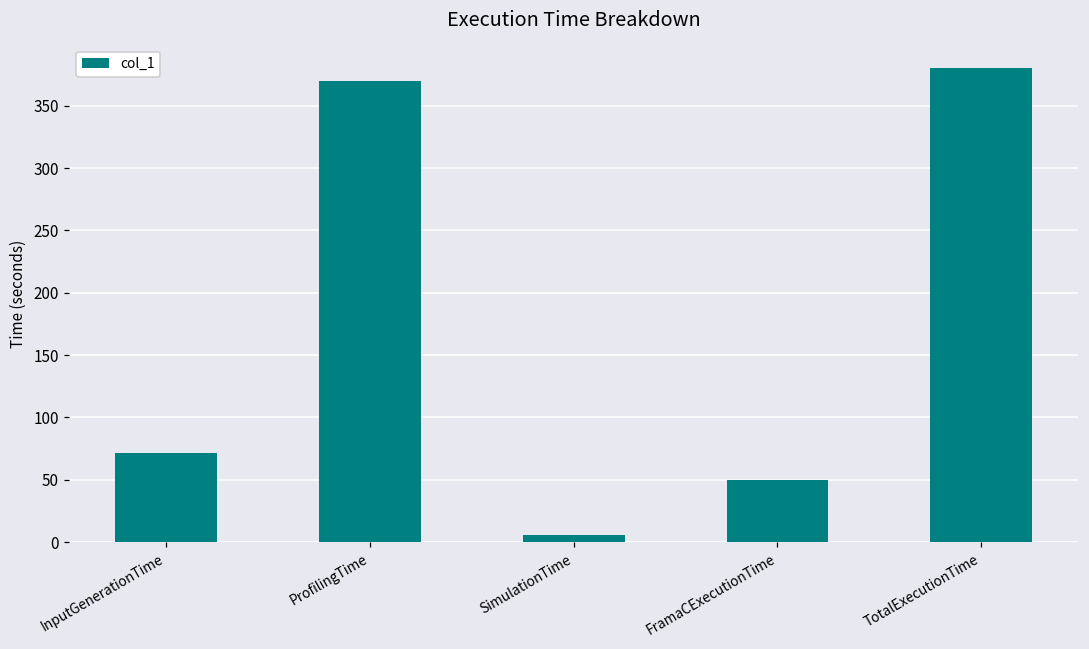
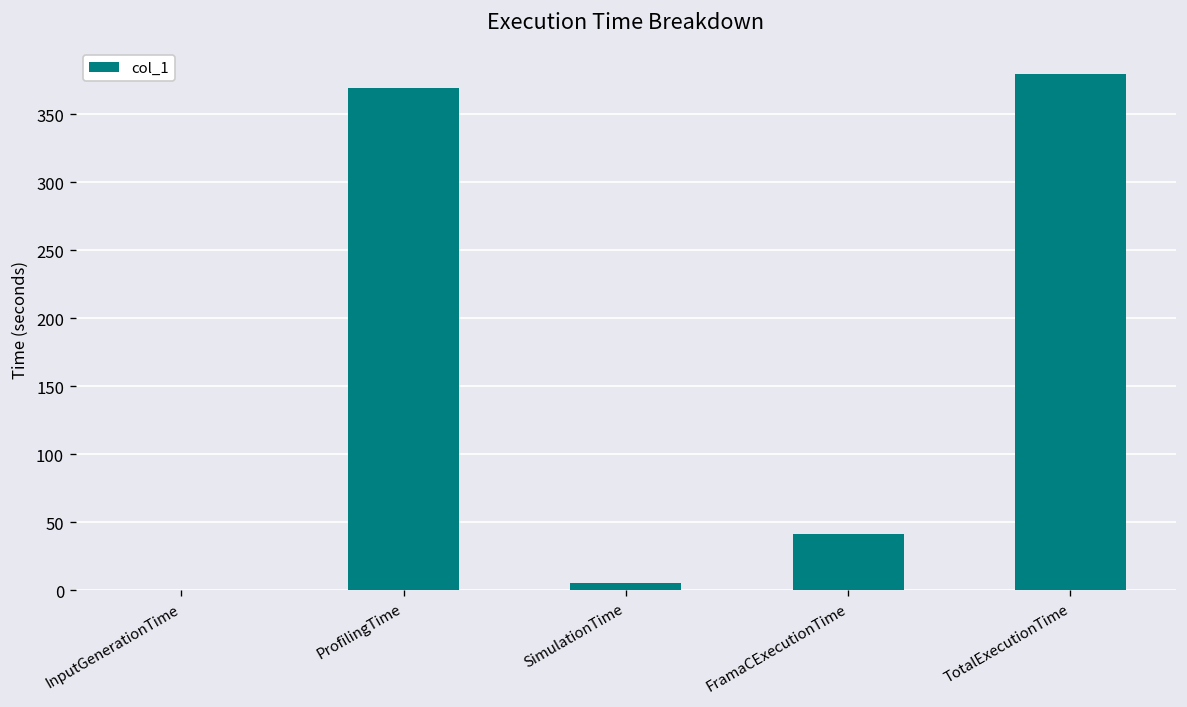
InputGenerationTime: 72 -> 0
FramaCExecutionTime: 50 -> 42
